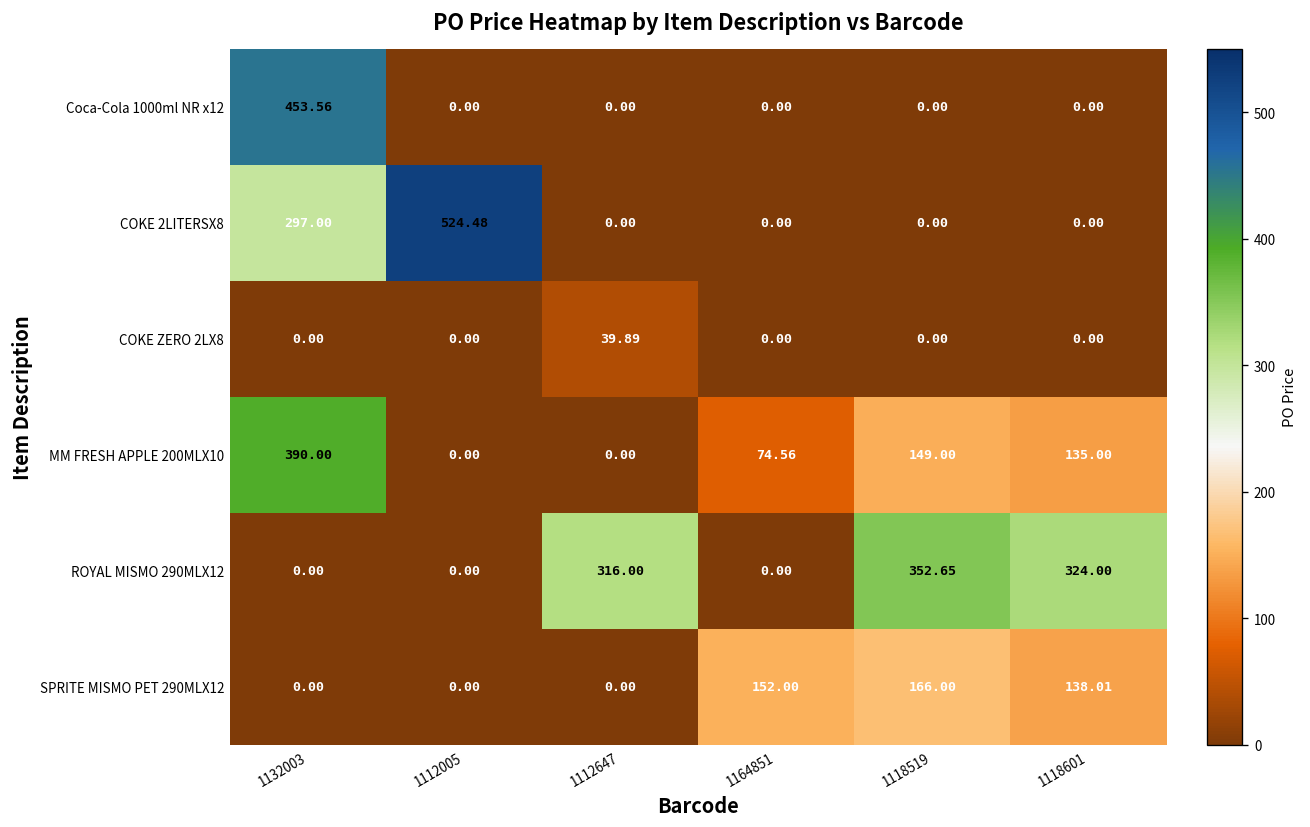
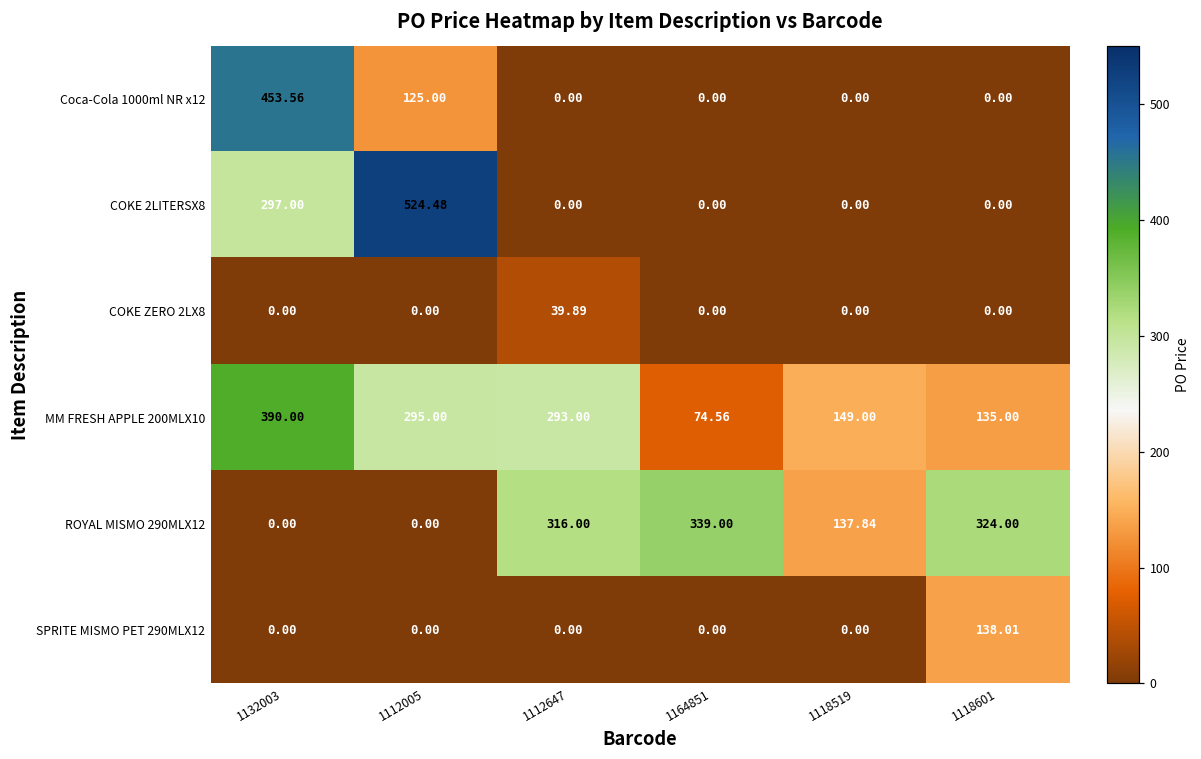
Coca-Cola 1000ml NR x12, 1112005: 0.00 -> 125.00
MM FRESH APPLE 200MLX10, 1112005: 0.00 -> 295.00
MM FRESH APPLE 200MLX10, 1112647: 0.00 -> 293.00
ROYAL MISMO 290MLX12, 1164851: 0.00 -> 339.00
ROYAL MISMO 290MLX12, 1118519: 352.65 -> 137.84
SPRITE MISMO PET 290MLX12, 1164851: 152.00 -> 0.00
SPRITE MISMO PET 290MLX12, 1118519: 166.00 -> 0.00
